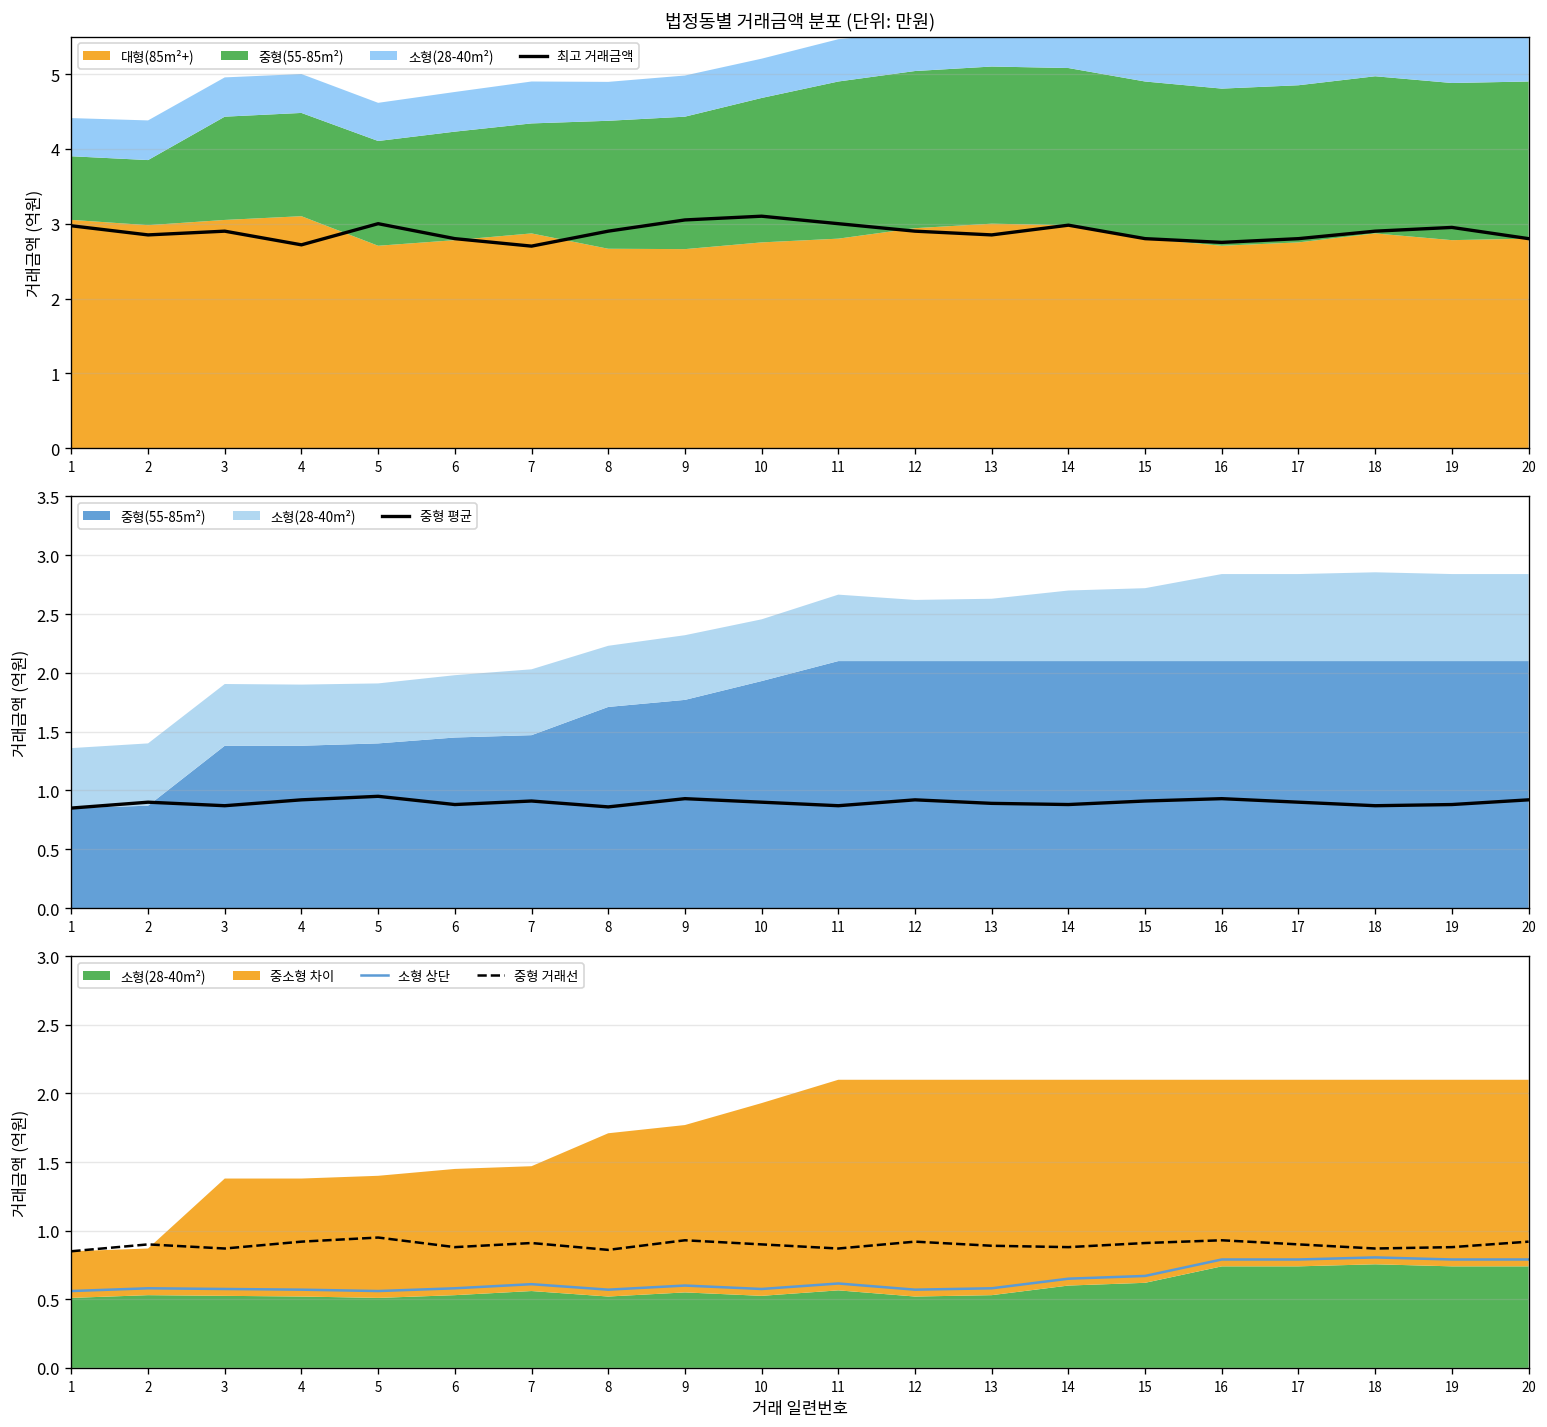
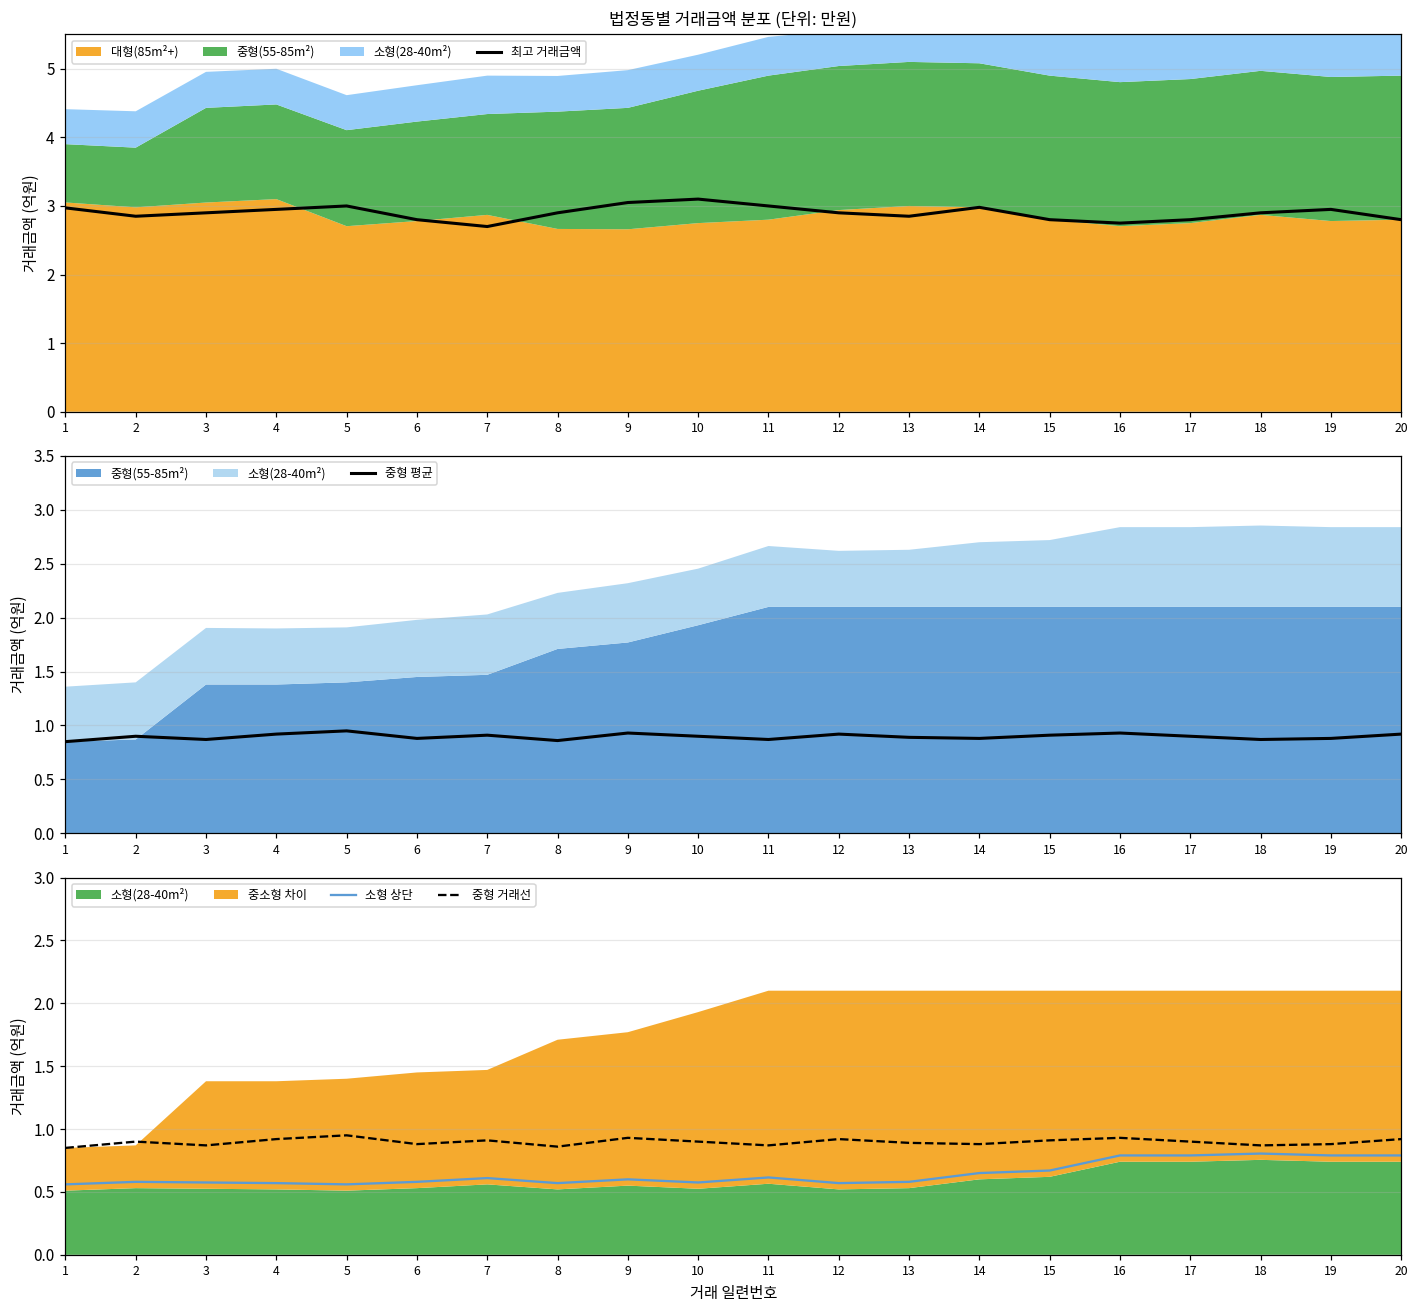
법정동별 거래금액 분포 (단위: 만원), 최고 거래금액, 4: 2.7 -> 3.0
